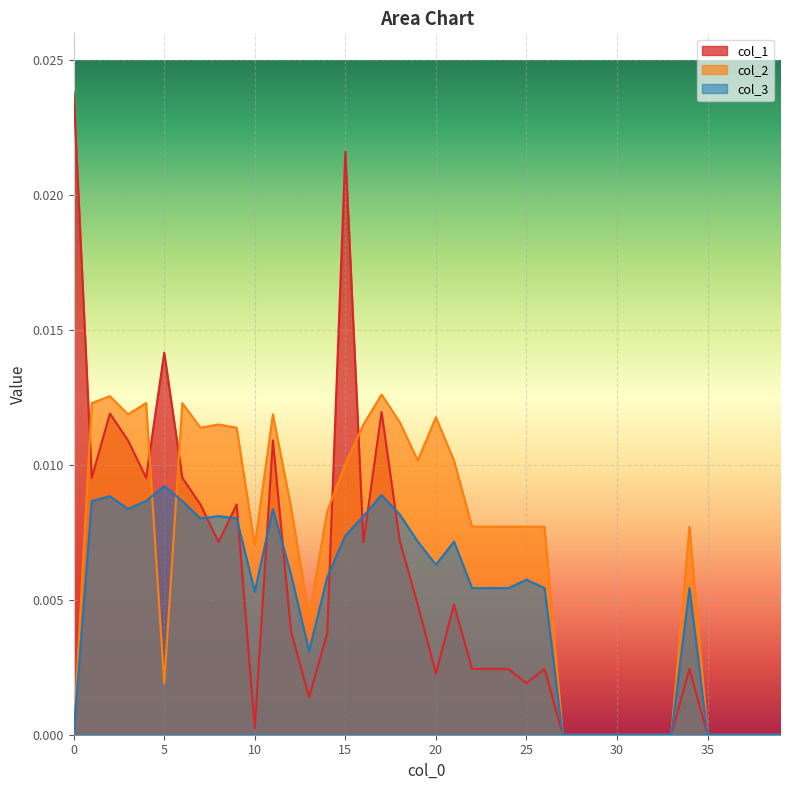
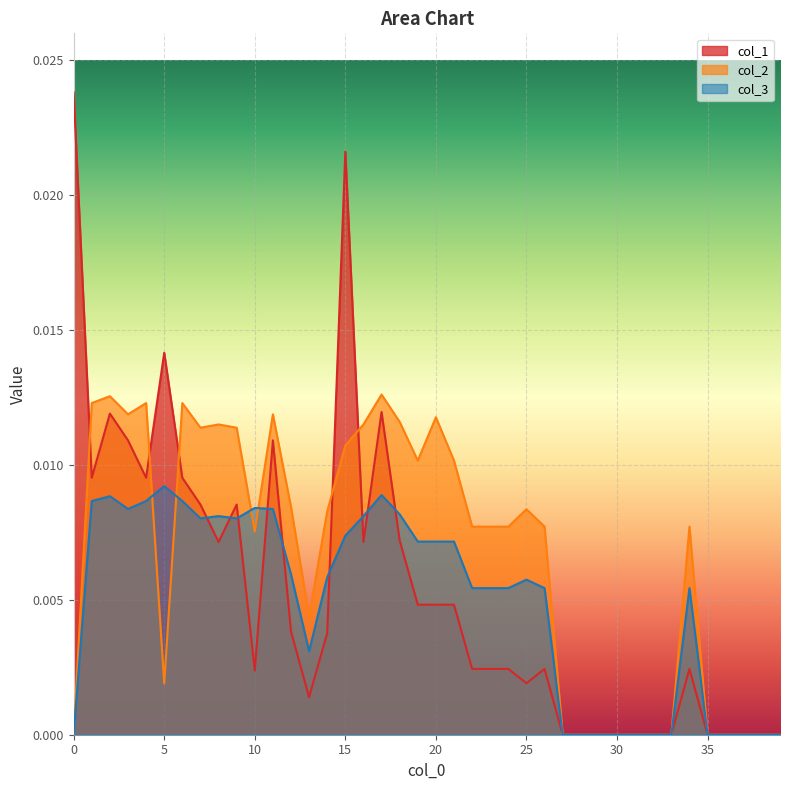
col_1, 10: 0.0002 -> 0.0024
col_2, 10: 0.0070 -> 0.0075
col_3, 10: 0.0053 -> 0.0084
col_2, 15: 0.0100 -> 0.0107
col_1, 20: 0.0023 -> 0.0048
col_3, 20: 0.0063 -> 0.0072
col_2, 25: 0.0077 -> 0.0084
